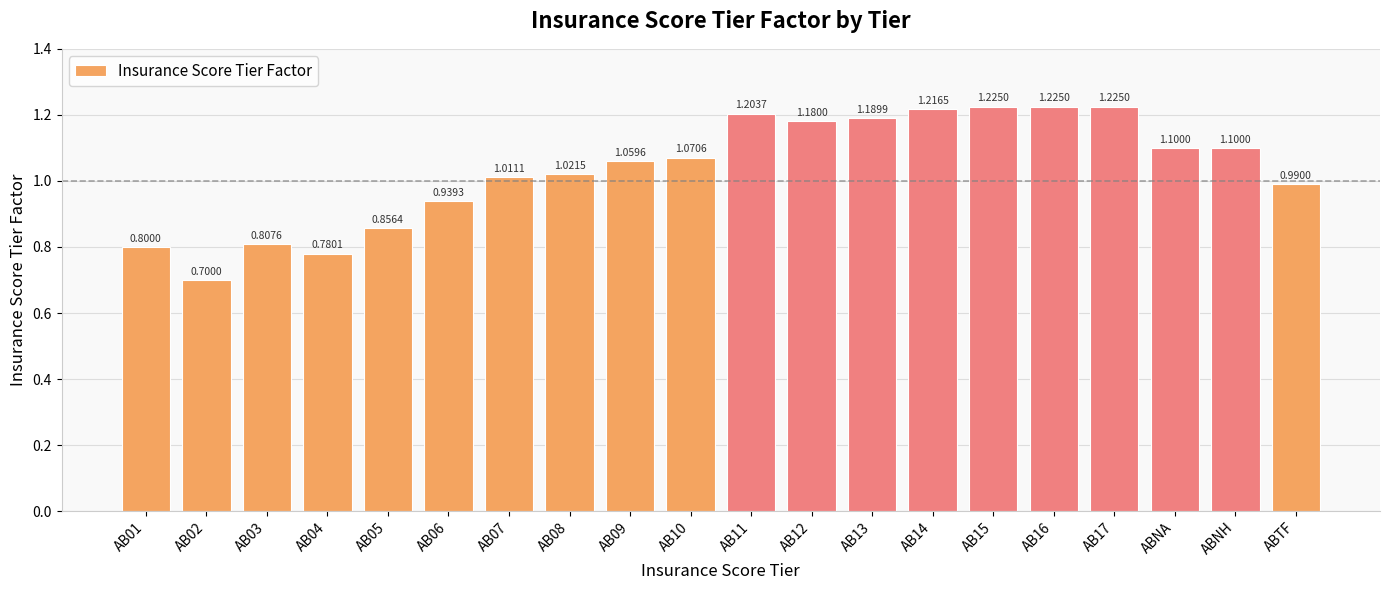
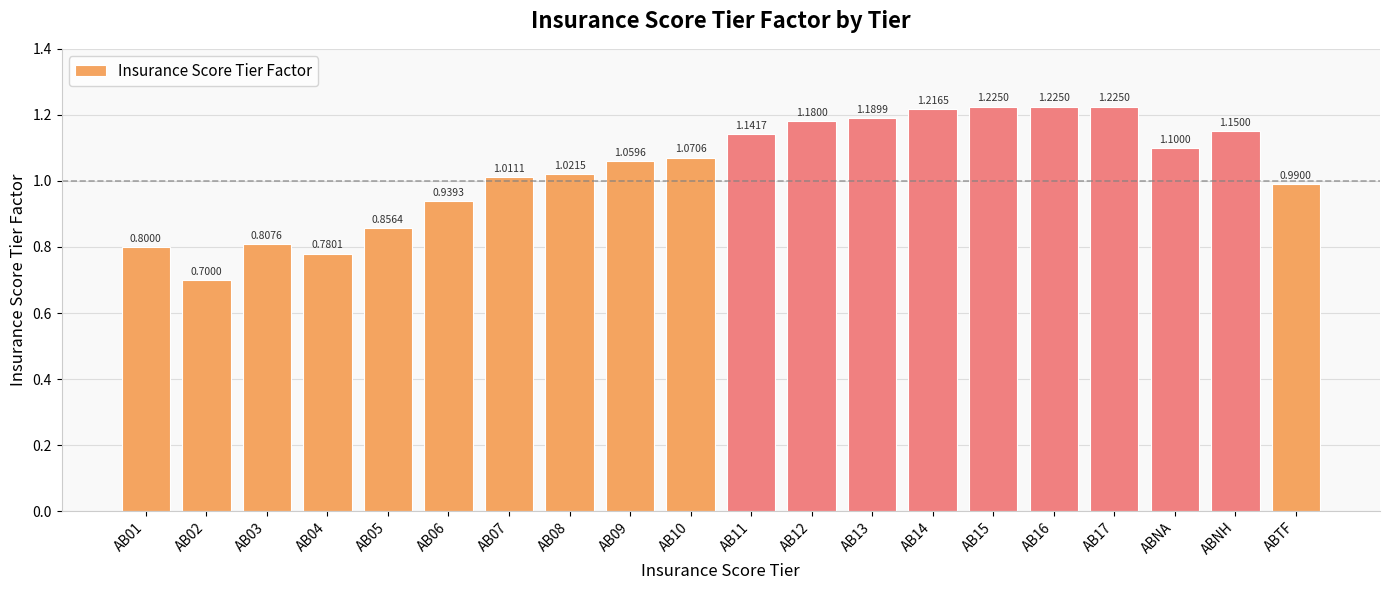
AB11: 1.2037 -> 1.1417
ABNH: 1.1000 -> 1.1500
